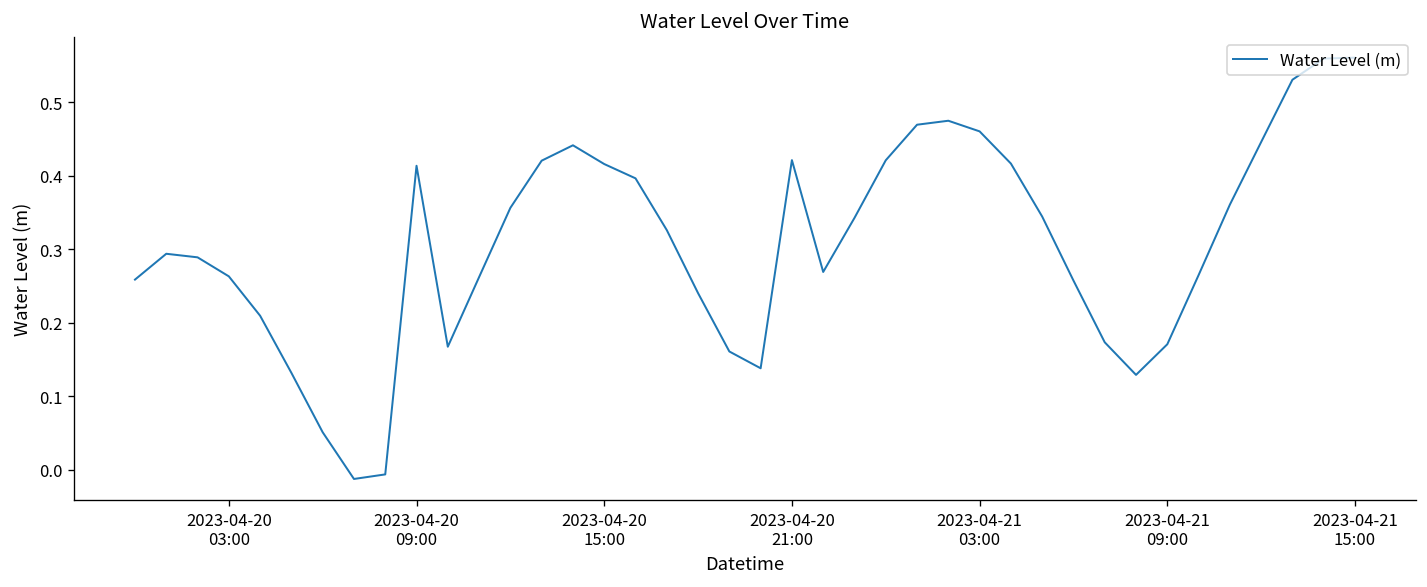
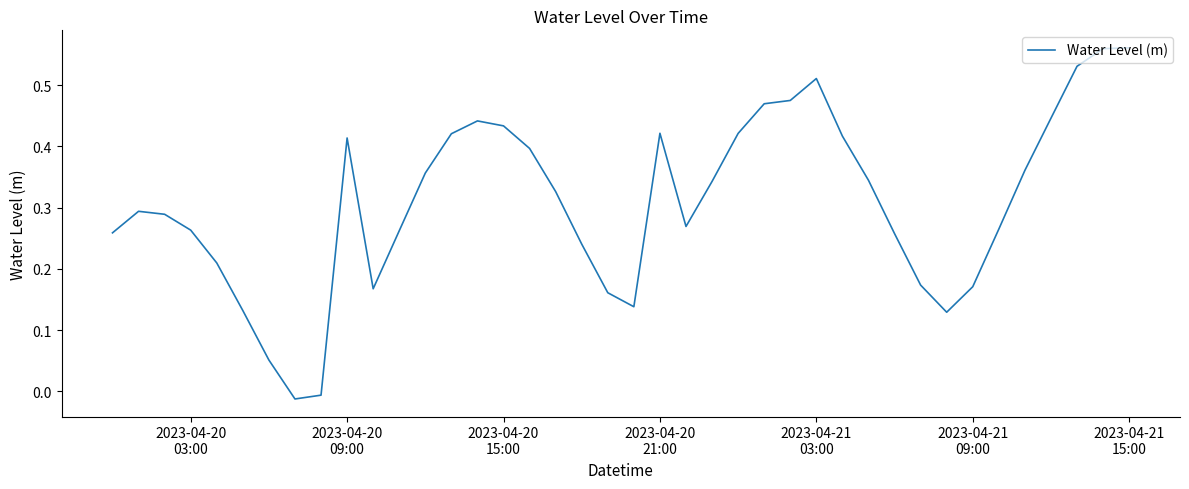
2023-04-20 15:00: 0.42 -> 0.43
2023-04-21 03:00: 0.46 -> 0.51
